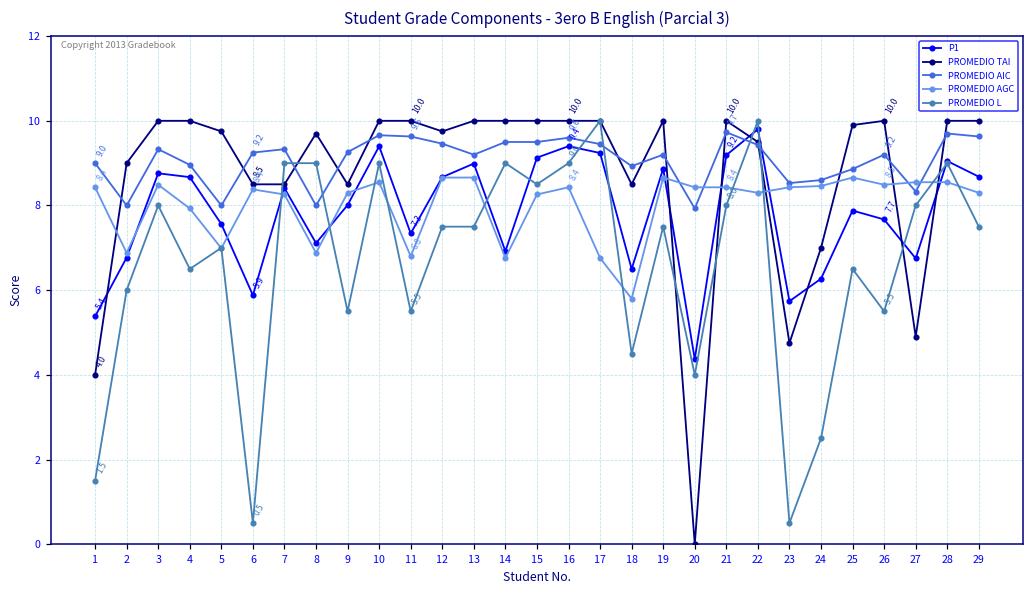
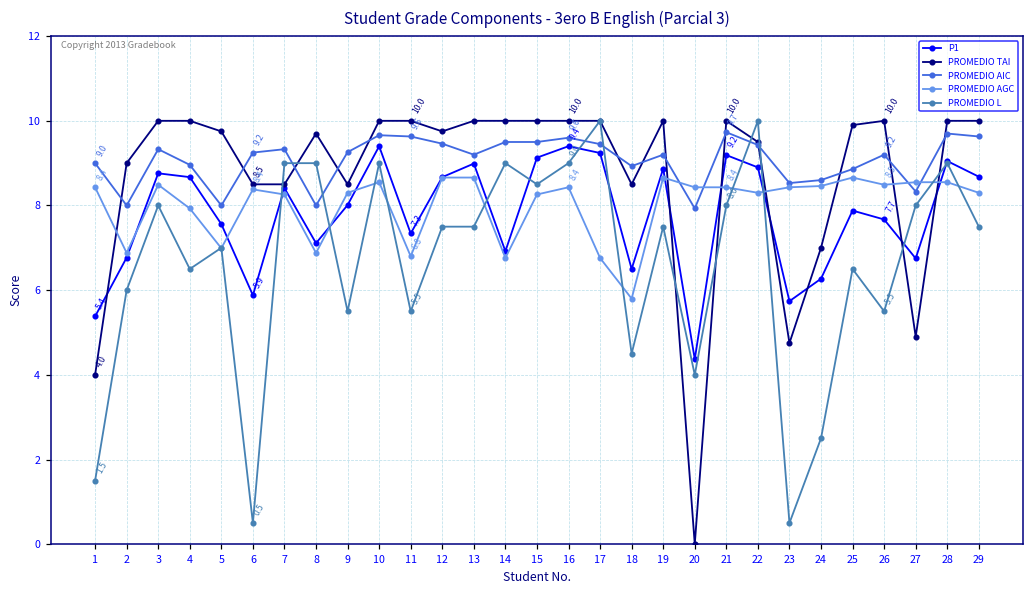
P1, 22: 9.8 -> 8.9
